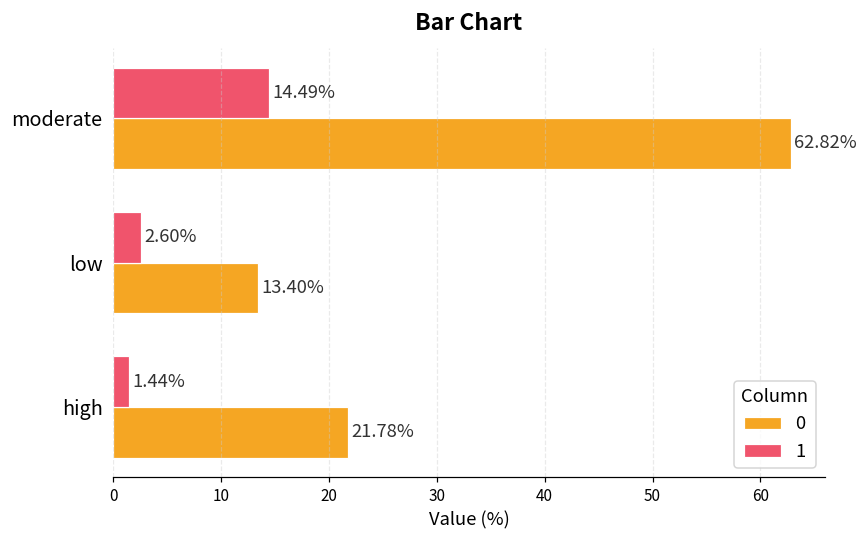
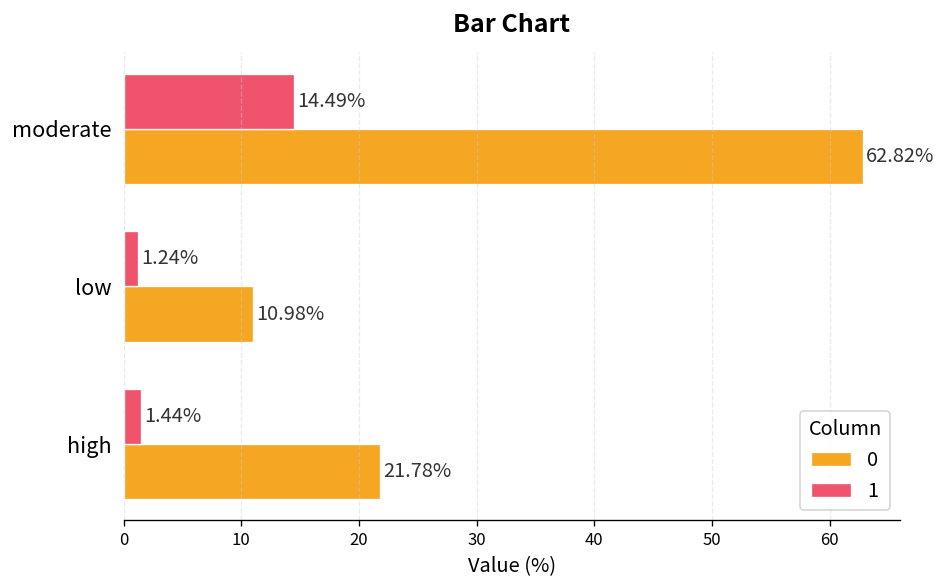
1, low: 2.60% -> 1.24%
0, low: 13.40% -> 10.98%
